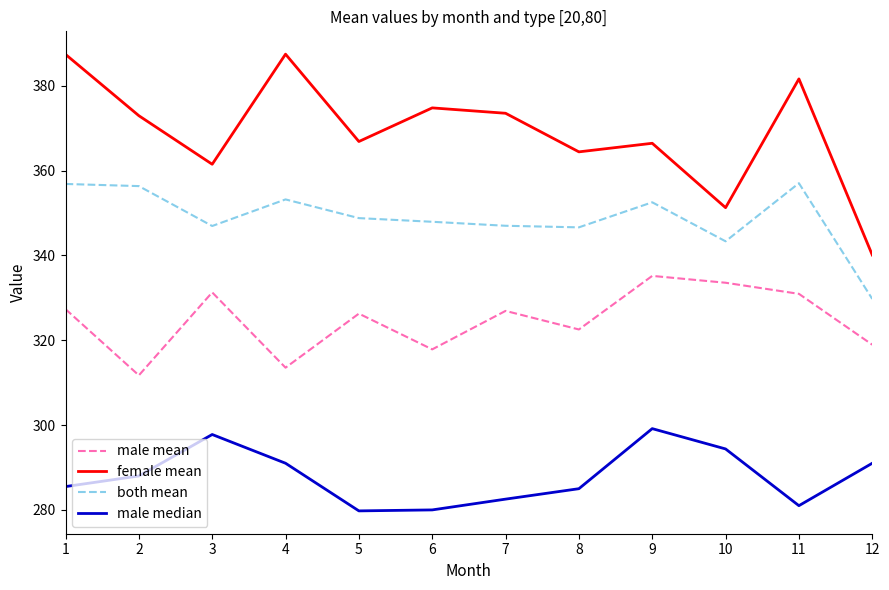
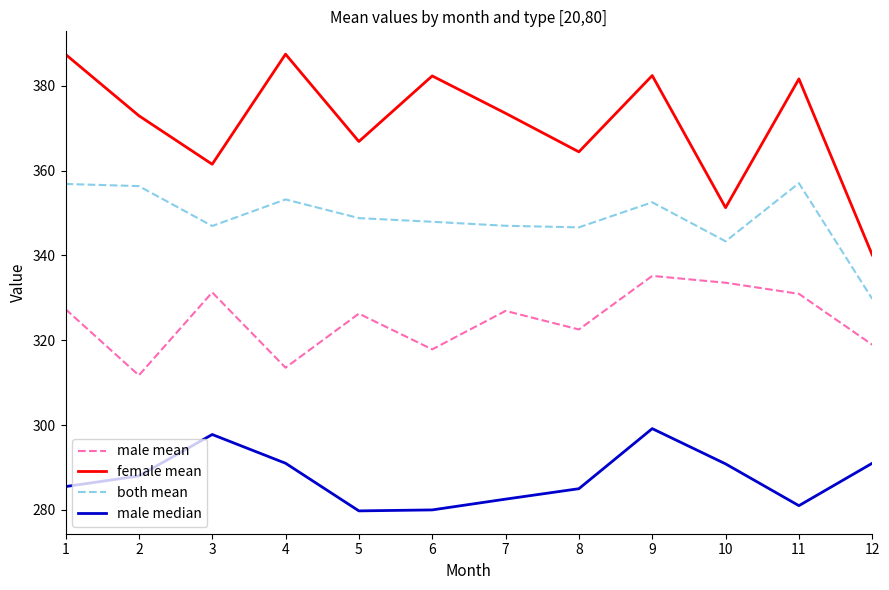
female mean, 6: 375 -> 382
female mean, 9: 366 -> 382
male median, 10: 294 -> 291
